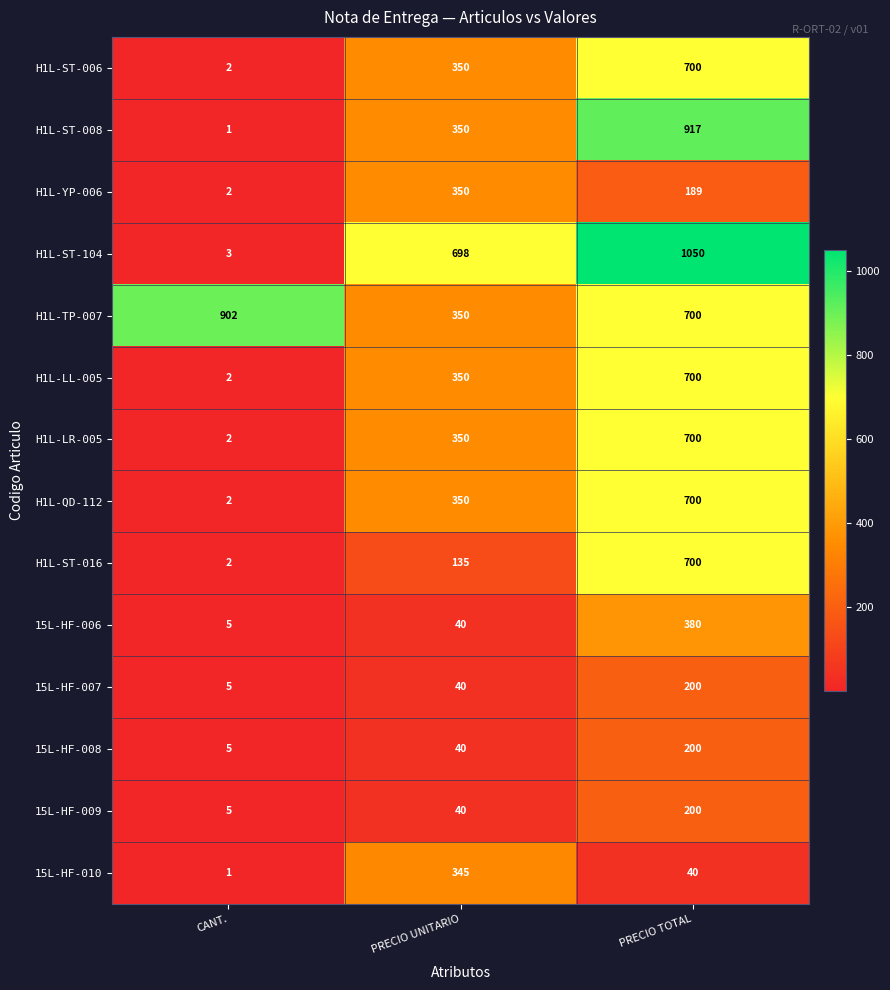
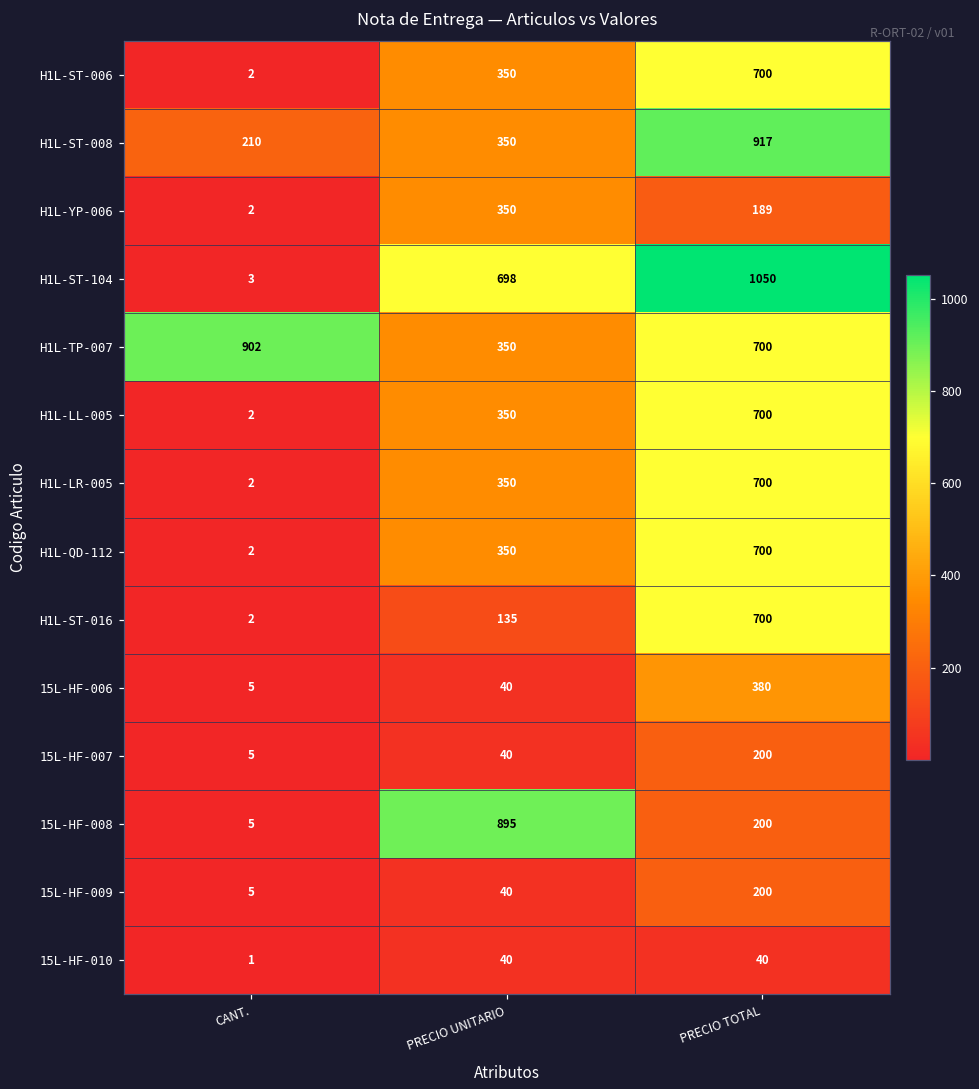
H1L-ST-008, CANT.: 1 -> 210
15L-HF-008, PRECIO UNITARIO: 40 -> 895
15L-HF-010, PRECIO UNITARIO: 345 -> 40
